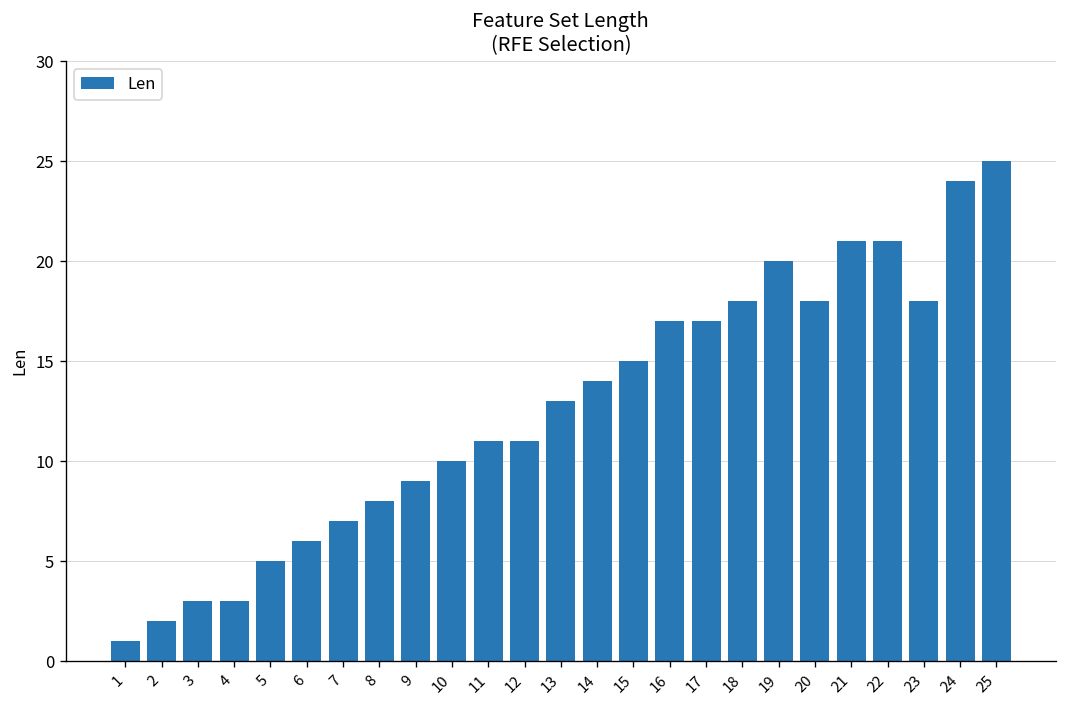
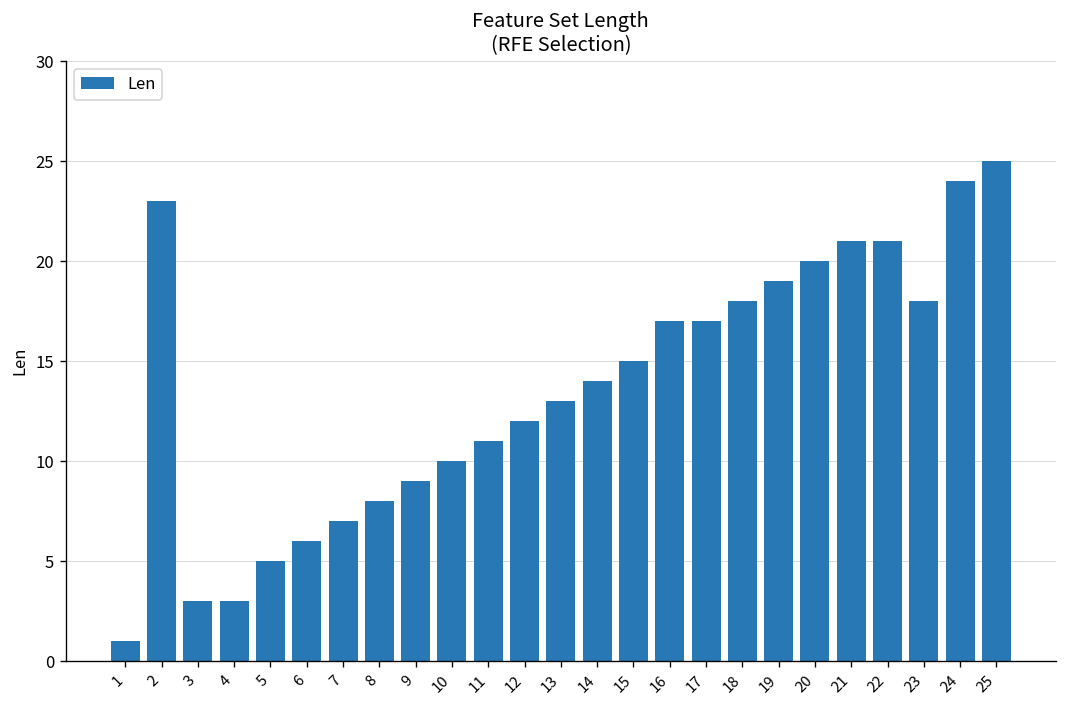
2: 2 -> 23
12: 11 -> 12
19: 20 -> 19
20: 18 -> 20
